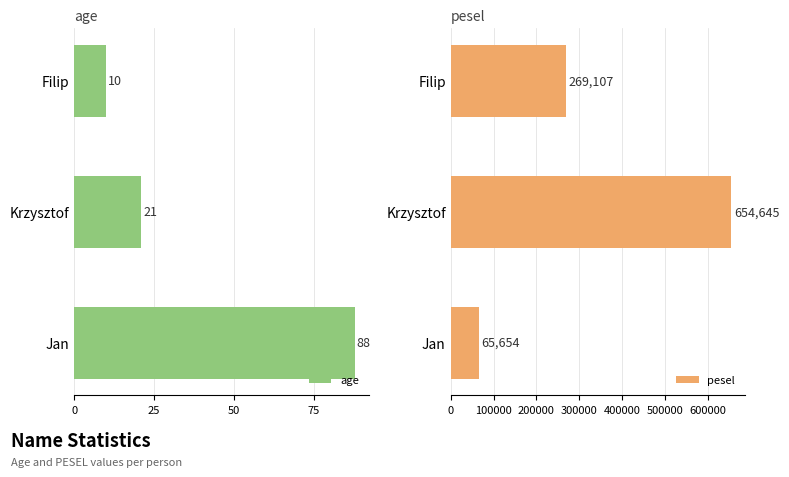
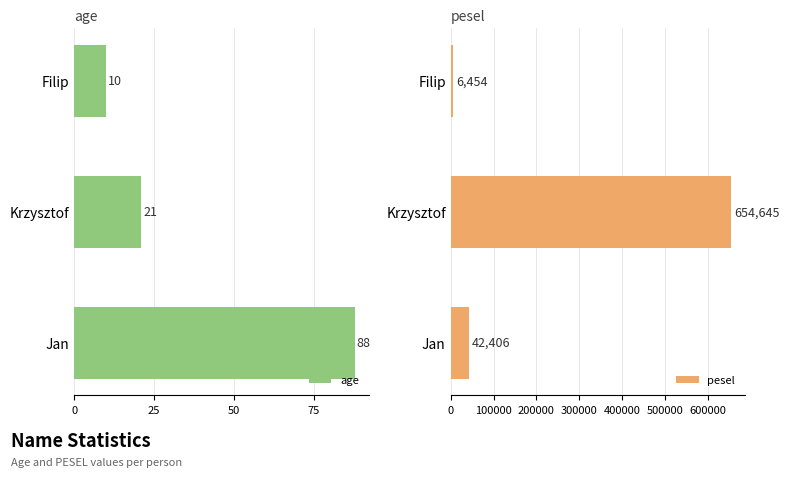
pesel, Filip: 269,107 -> 6,454
pesel, Jan: 65,654 -> 42,406
